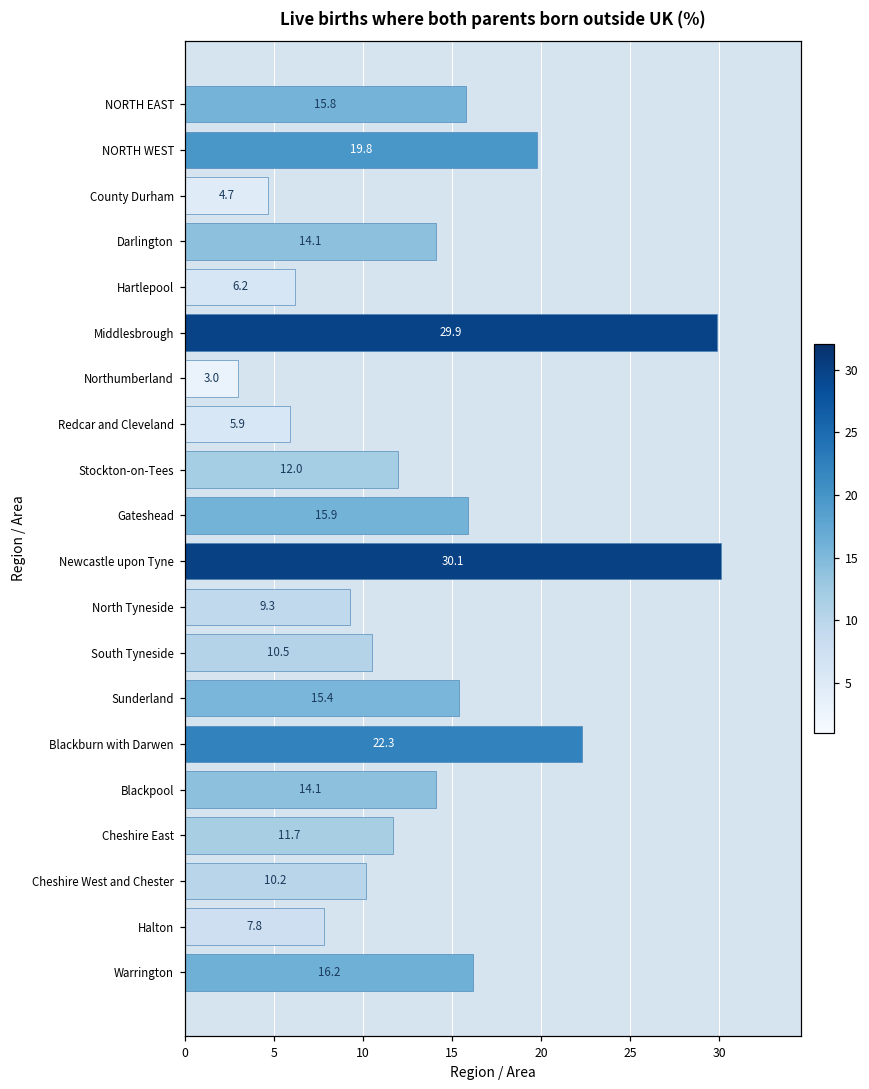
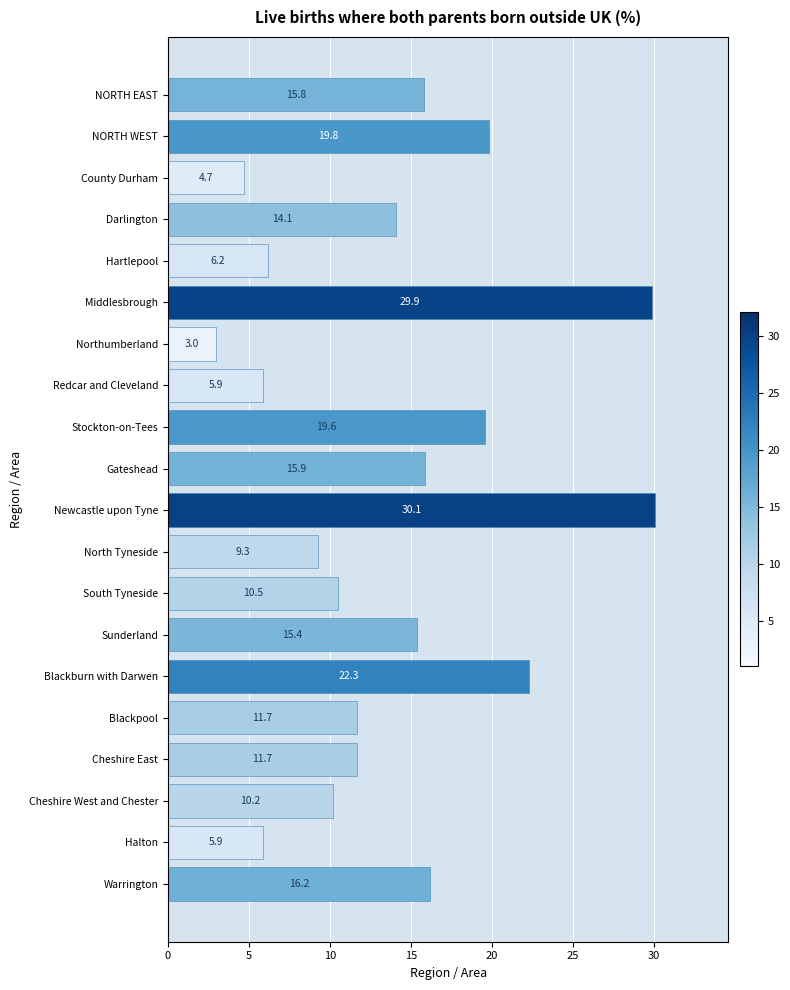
Stockton-on-Tees: 12.0 -> 19.6
Blackpool: 14.1 -> 11.7
Halton: 7.8 -> 5.9
